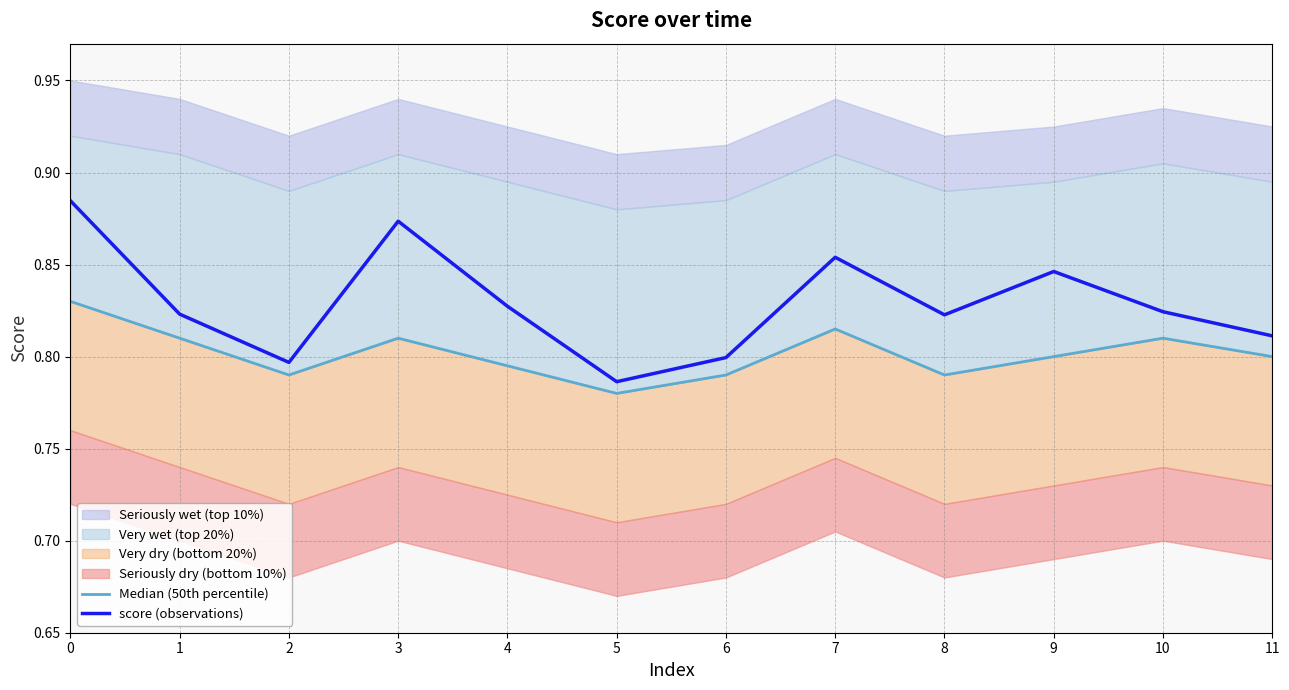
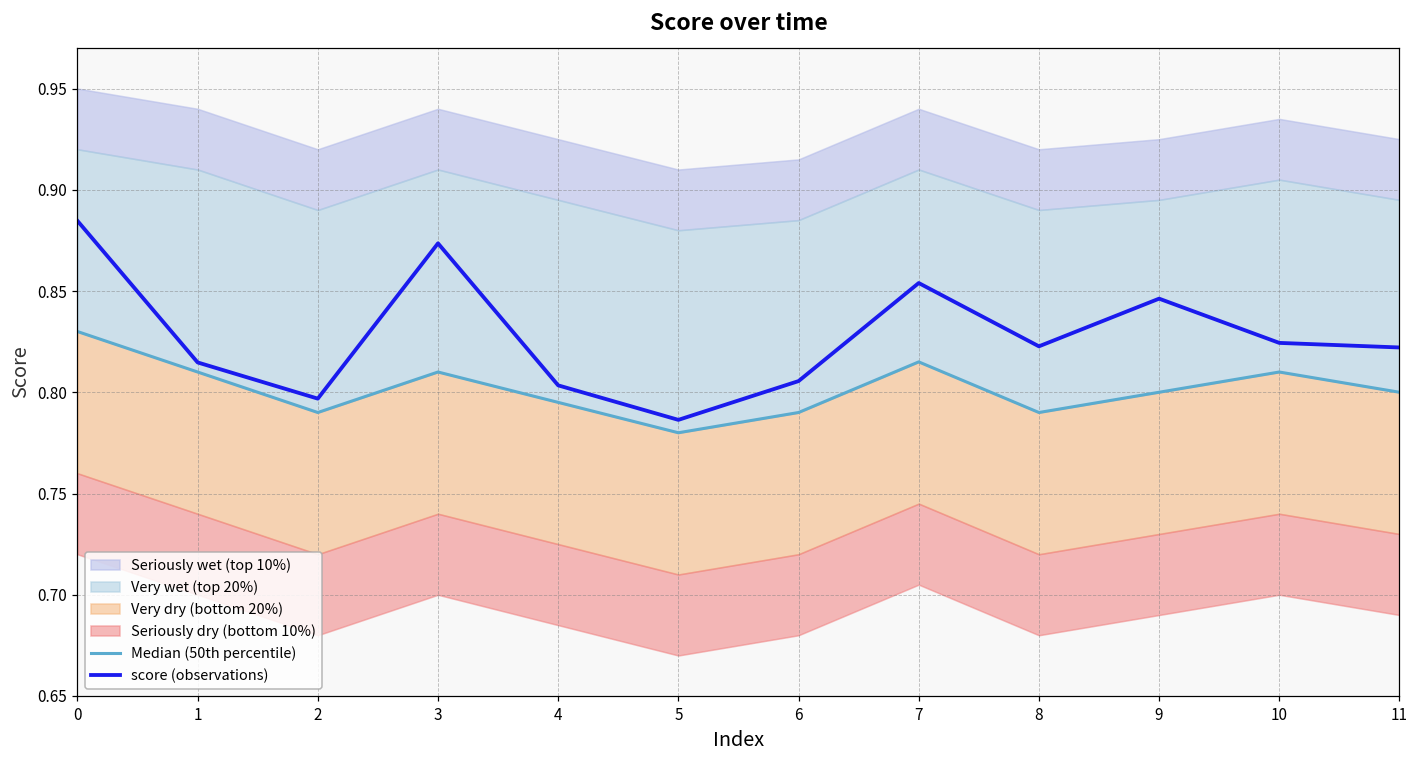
score (observations), 1: 0.823 -> 0.815
score (observations), 4: 0.827 -> 0.803
score (observations), 6: 0.799 -> 0.806
score (observations), 11: 0.811 -> 0.822
